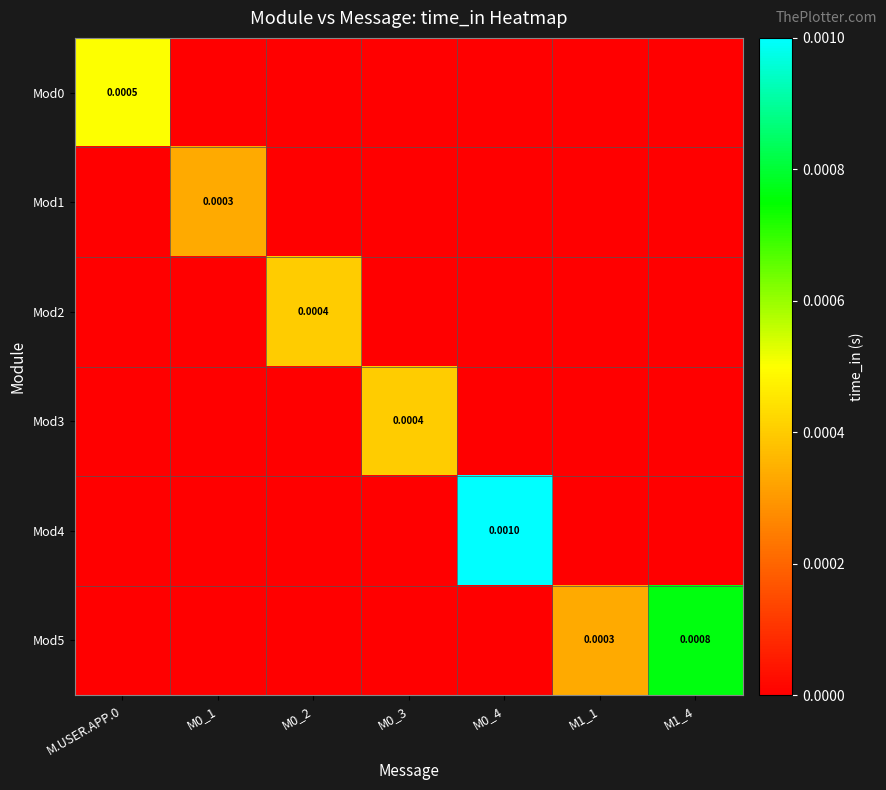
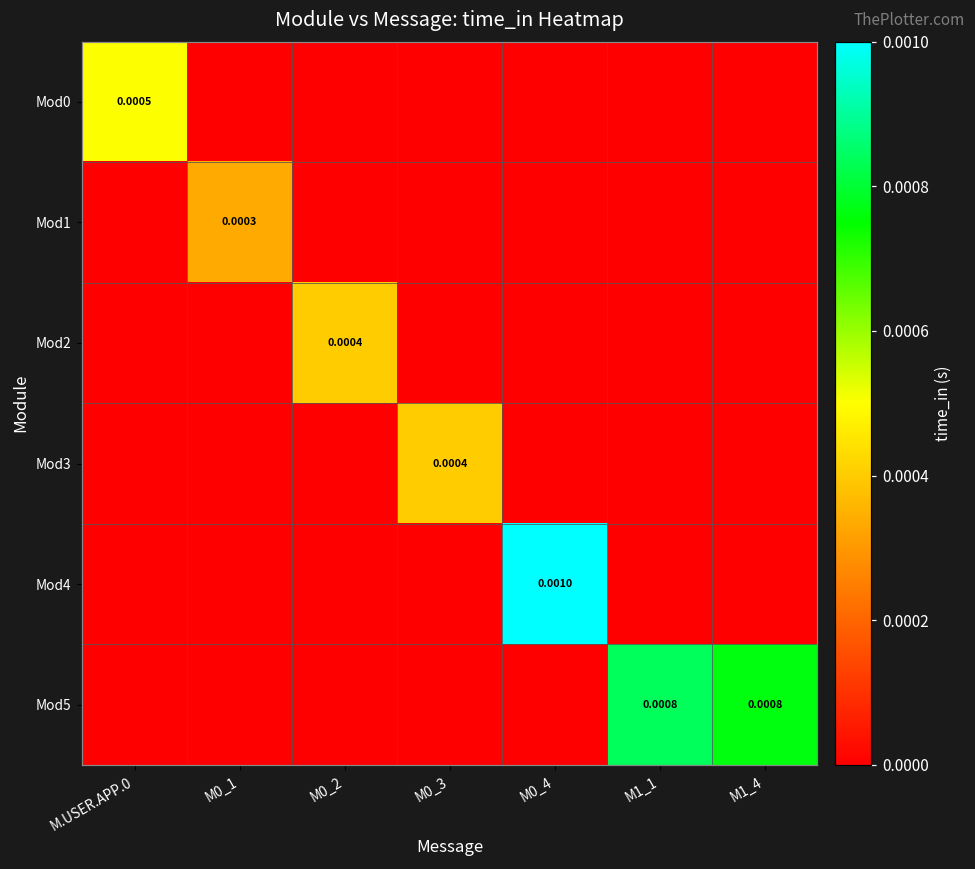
Mod5, M1_1: 0.0003 -> 0.0008
